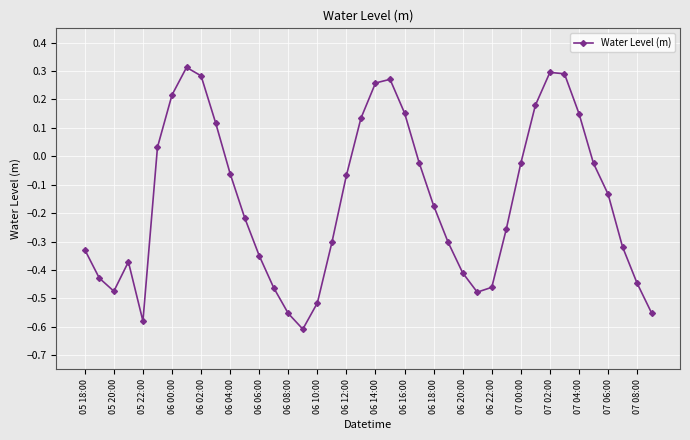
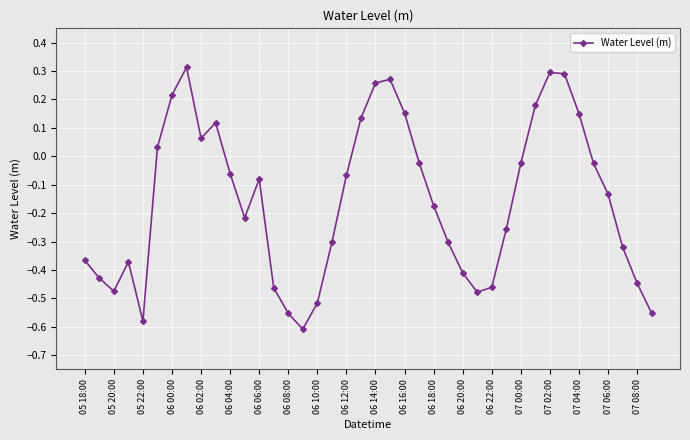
05 18:00: -0.33 -> -0.37
06 02:00: 0.28 -> 0.06
06 06:00: -0.35 -> -0.08
